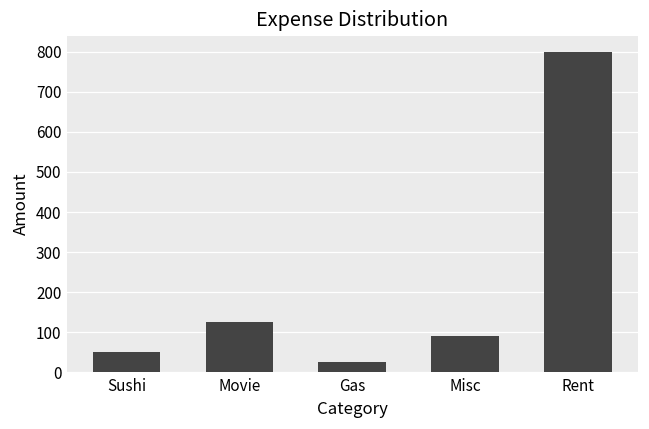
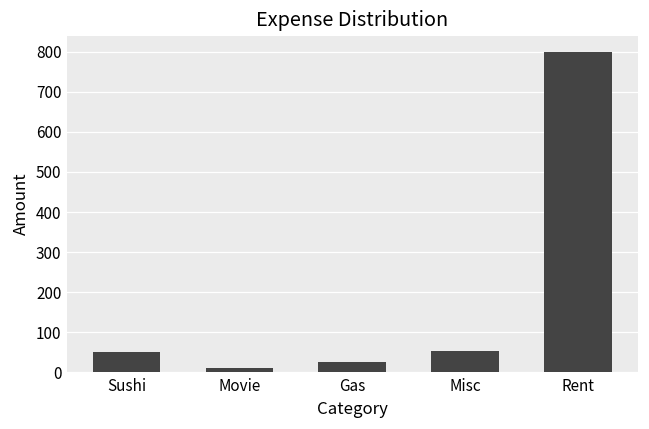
Movie: 130 -> 10
Misc: 90 -> 50
